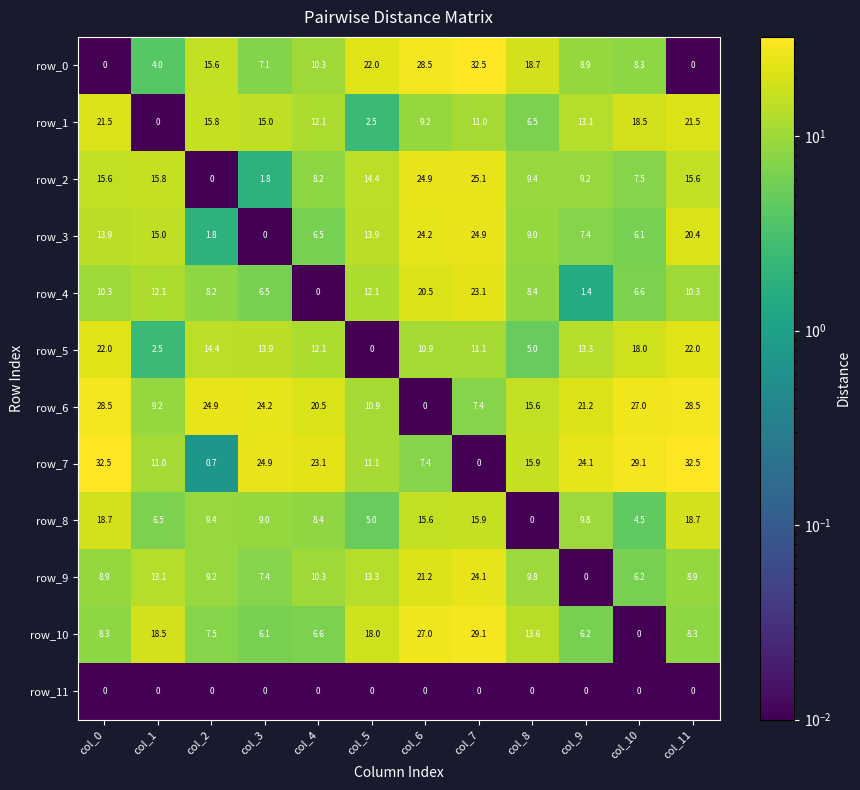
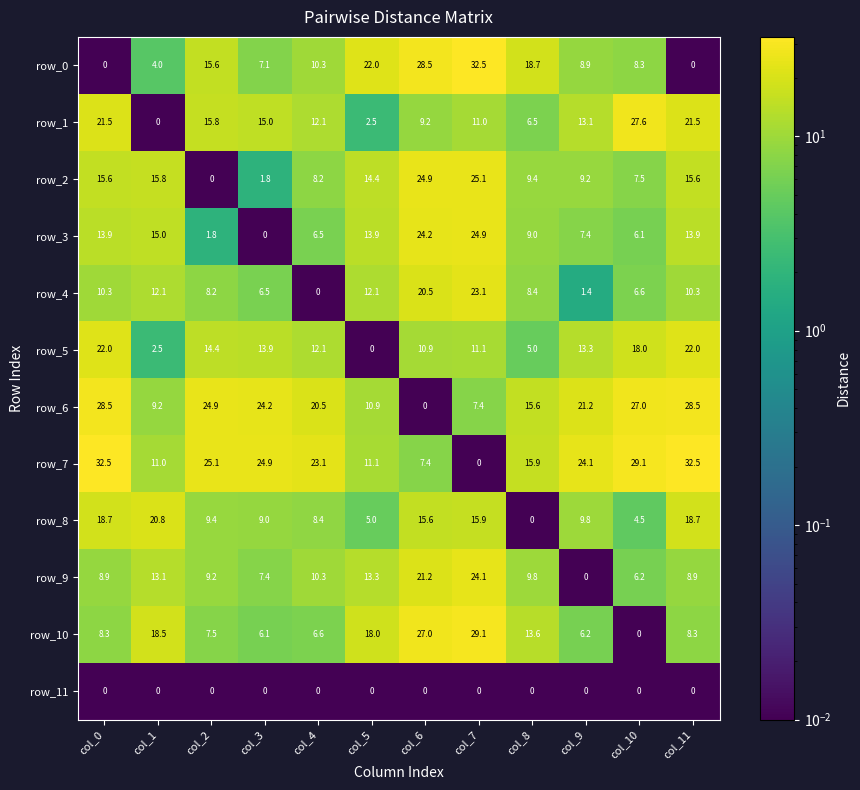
row_1, col_10: 18.5 -> 27.6
row_3, col_11: 20.4 -> 13.9
row_7, col_2: 0.7 -> 25.1
row_8, col_1: 6.5 -> 20.8
